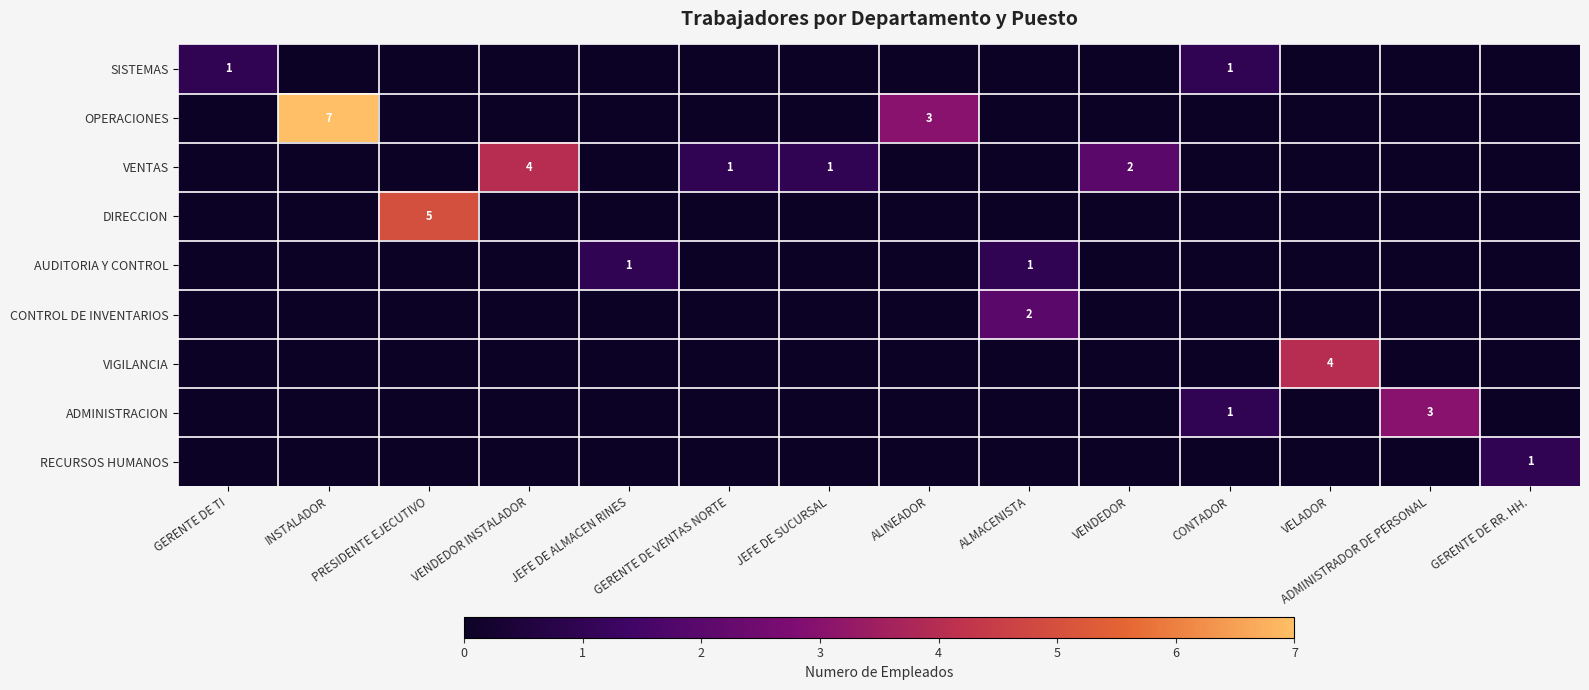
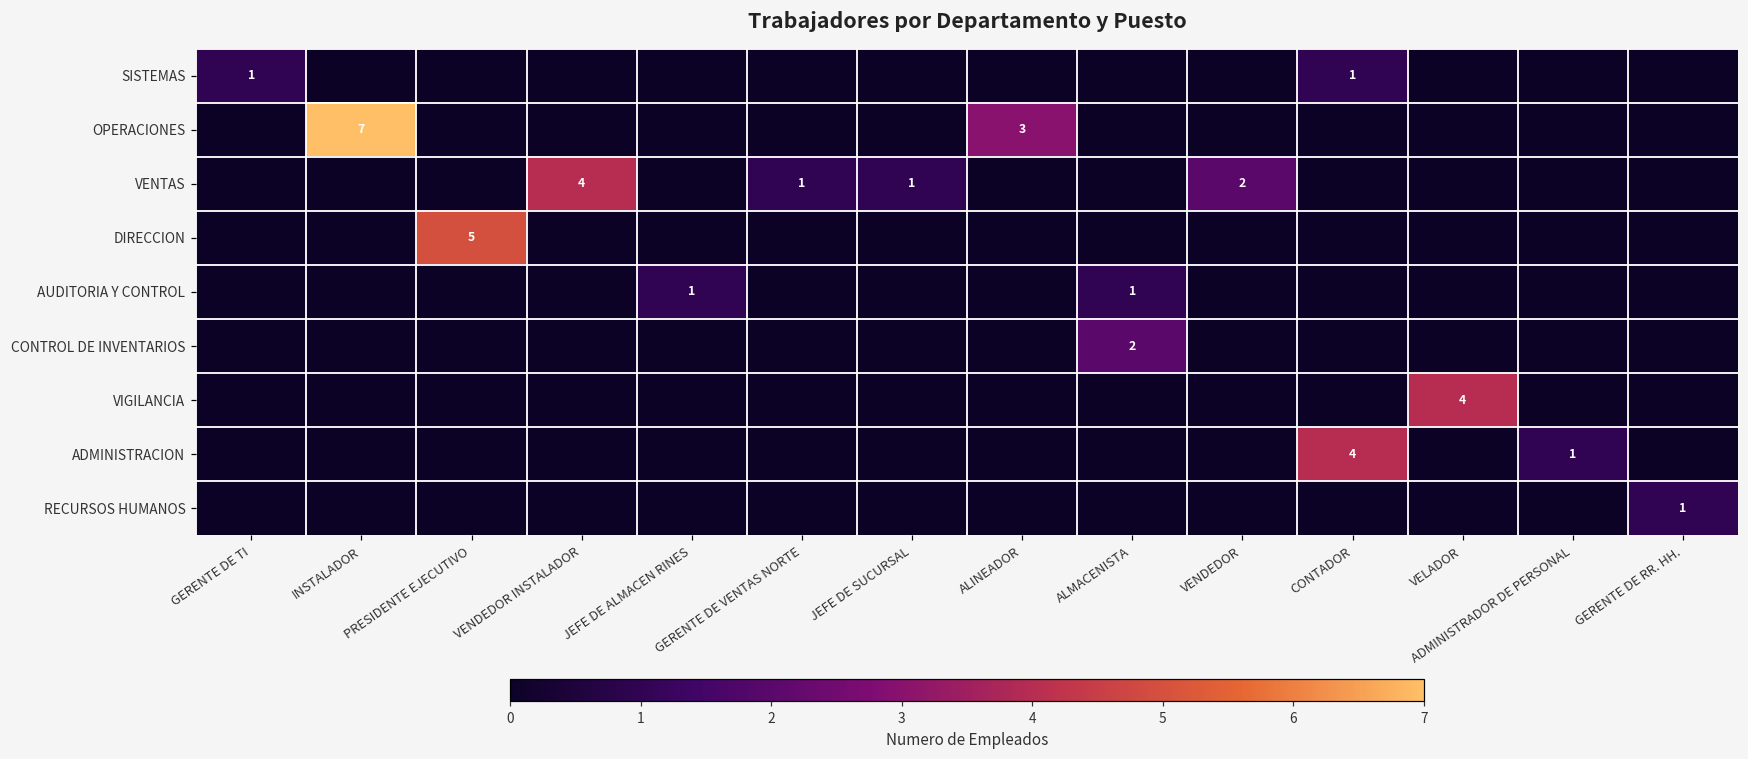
ADMINISTRACION, CONTADOR: 1 -> 4
ADMINISTRACION, ADMINISTRADOR DE PERSONAL: 3 -> 1
